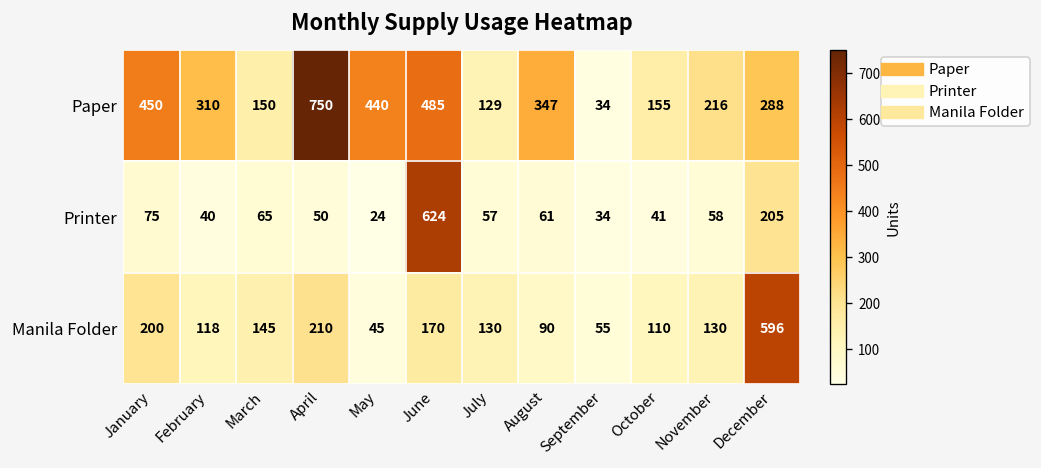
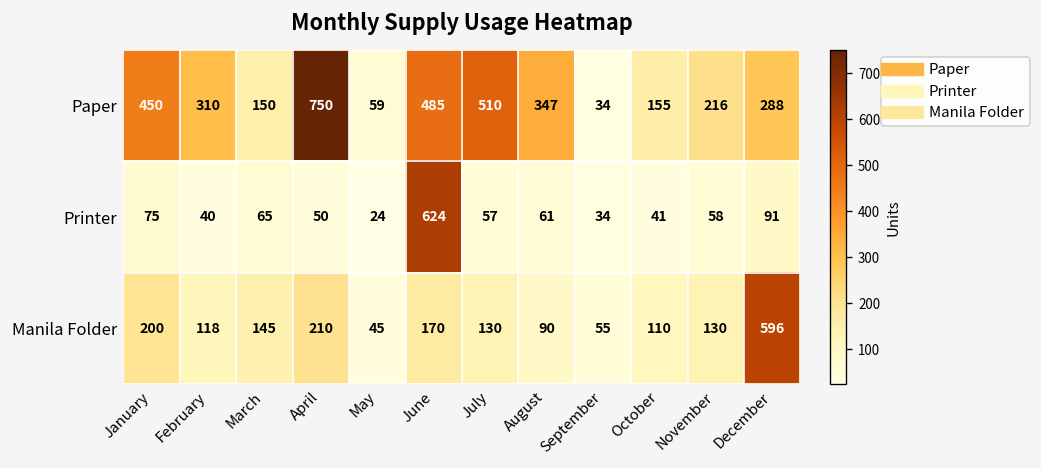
Paper, May: 440 -> 59
Paper, July: 129 -> 510
Printer, December: 205 -> 91
